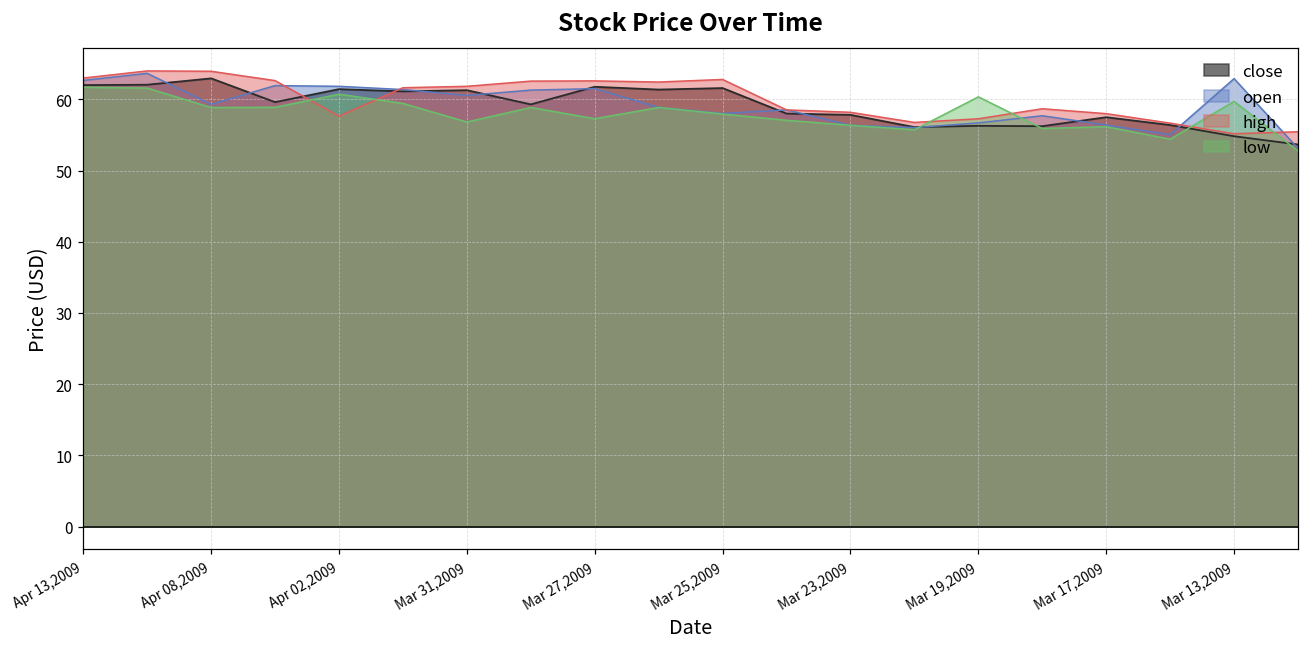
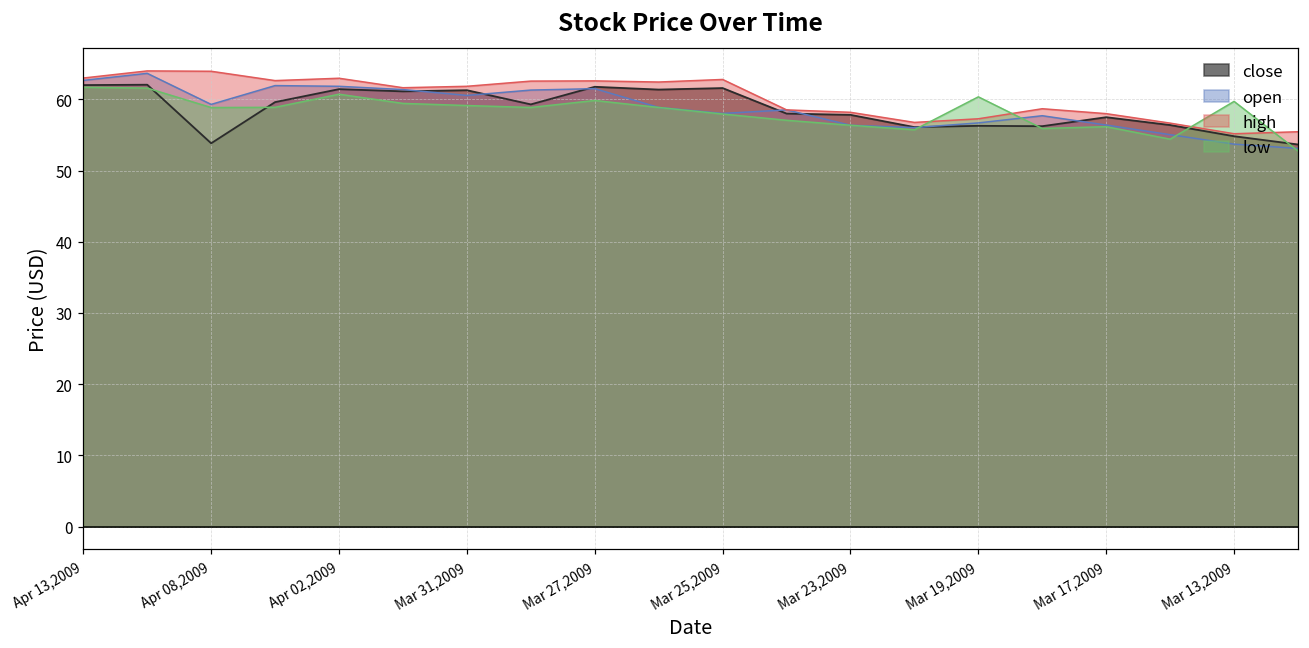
close, Apr 08,2009: 63 -> 54
high, Apr 02,2009: 58 -> 63
low, Mar 31,2009: 57 -> 59
low, Mar 27,2009: 57 -> 60
open, Mar 13,2009: 63 -> 54
